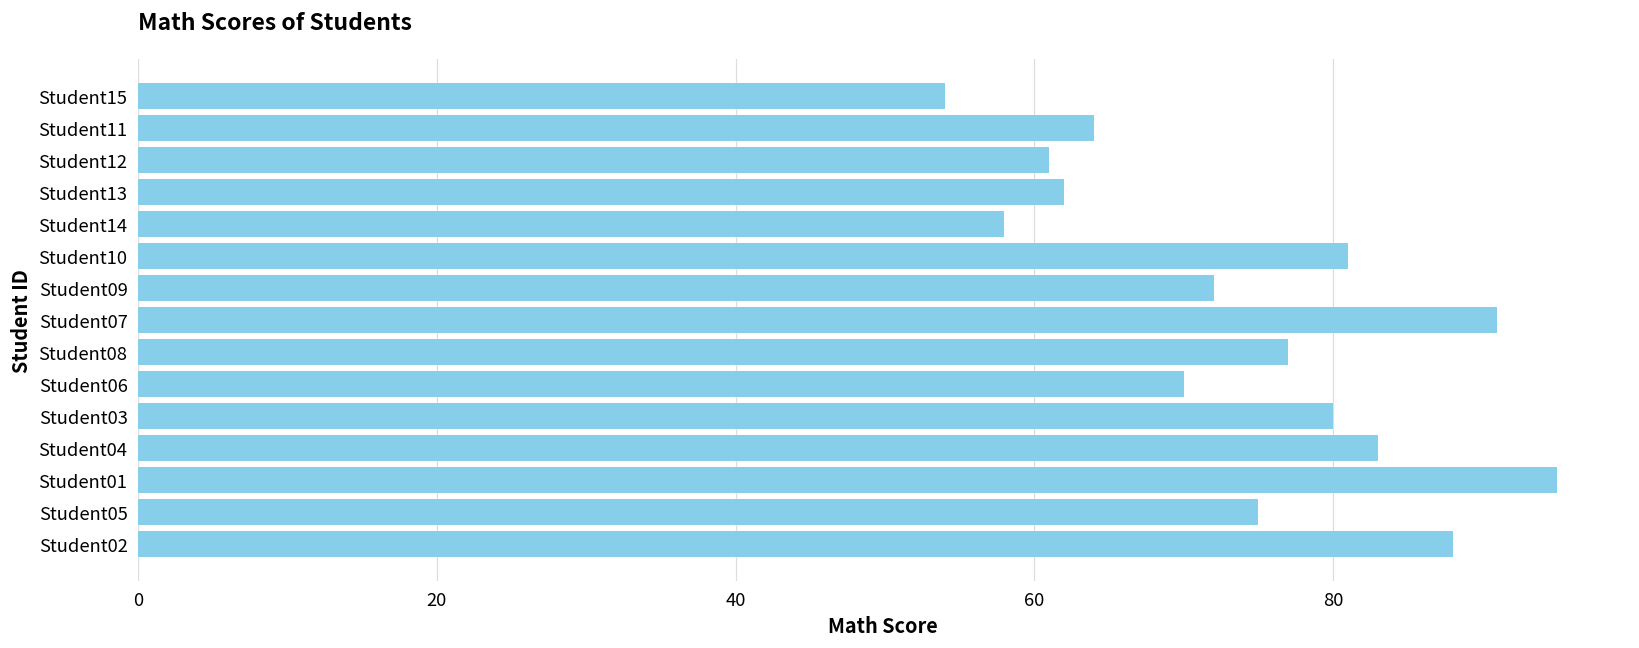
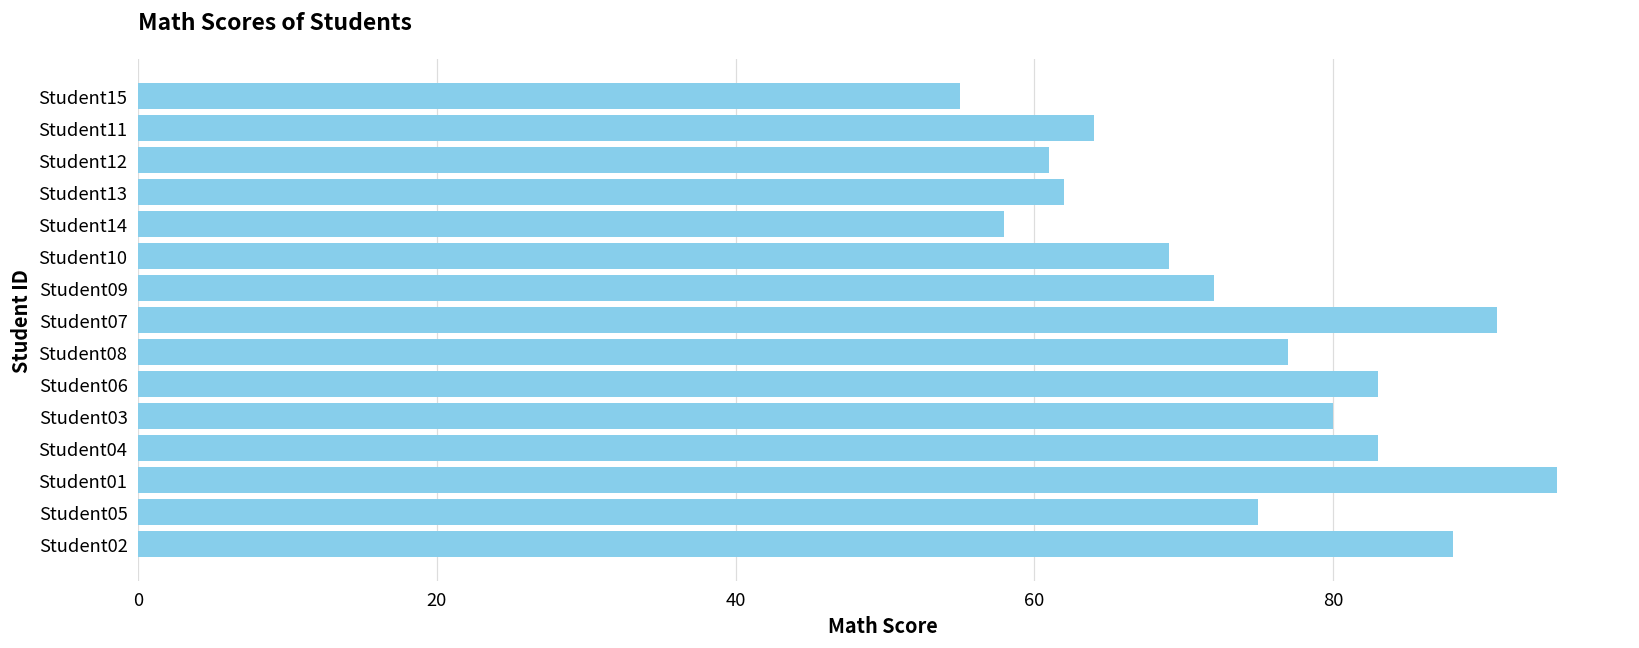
Student15: 54 -> 55
Student10: 81 -> 69
Student06: 70 -> 83
